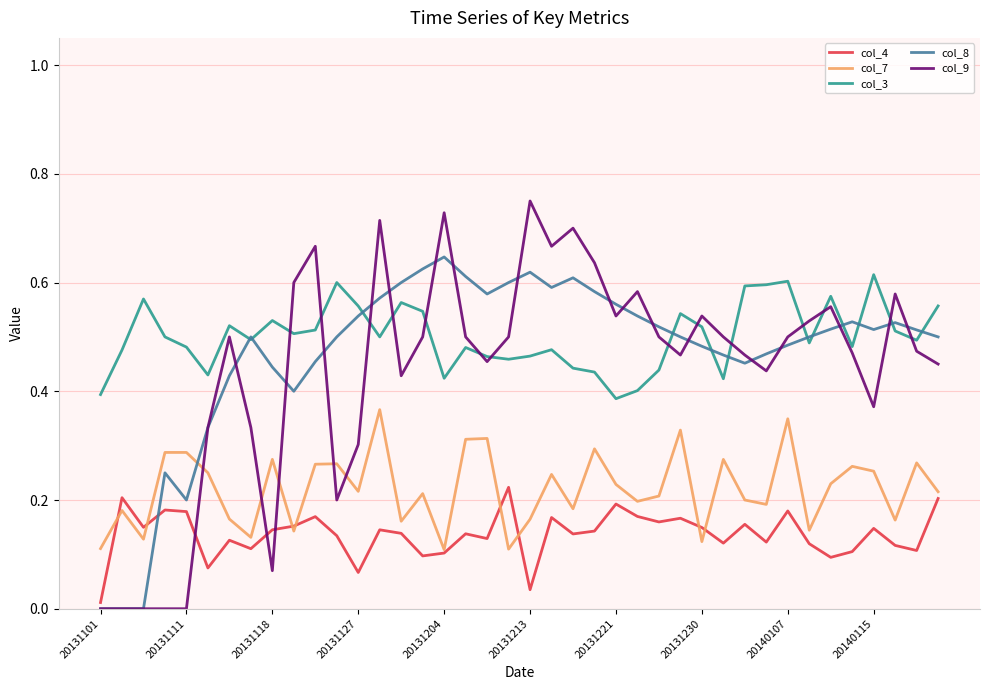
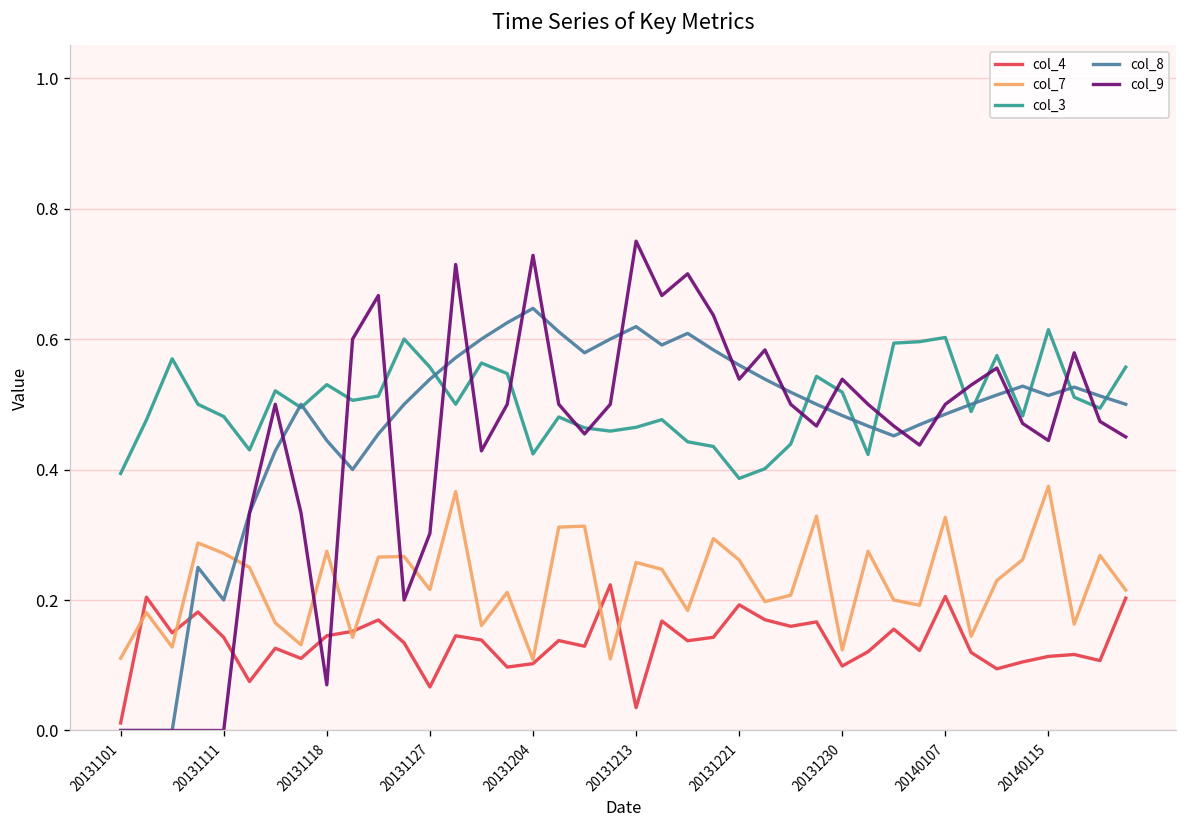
col_4, 20131111: 0.18 -> 0.14
col_7, 20131111: 0.29 -> 0.27
col_7, 20131213: 0.16 -> 0.26
col_7, 20131221: 0.23 -> 0.26
col_4, 20131230: 0.15 -> 0.10
col_4, 20140107: 0.18 -> 0.21
col_7, 20140107: 0.35 -> 0.33
col_4, 20140115: 0.15 -> 0.11
col_7, 20140115: 0.25 -> 0.37
col_9, 20140115: 0.37 -> 0.44
